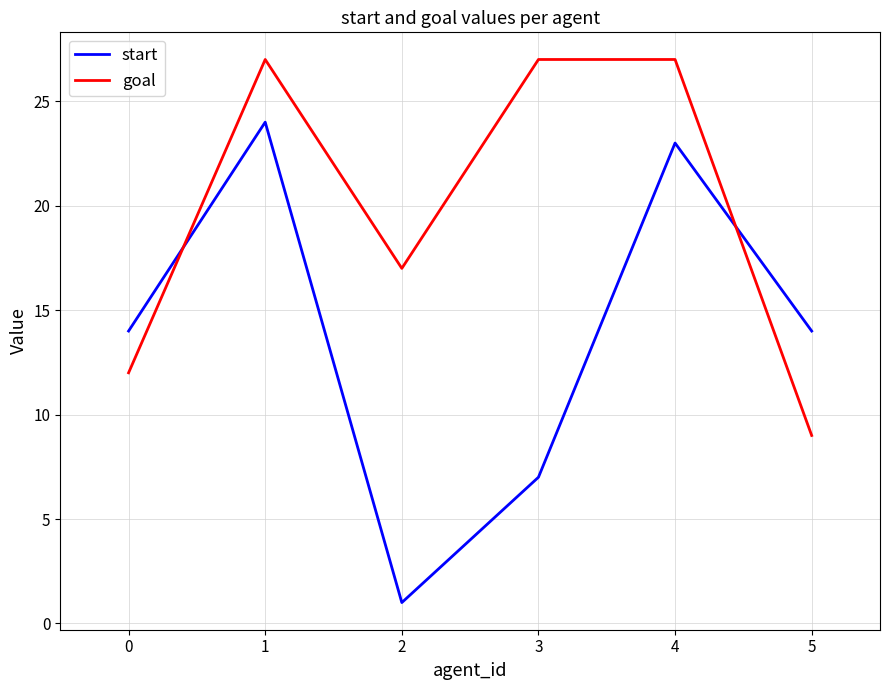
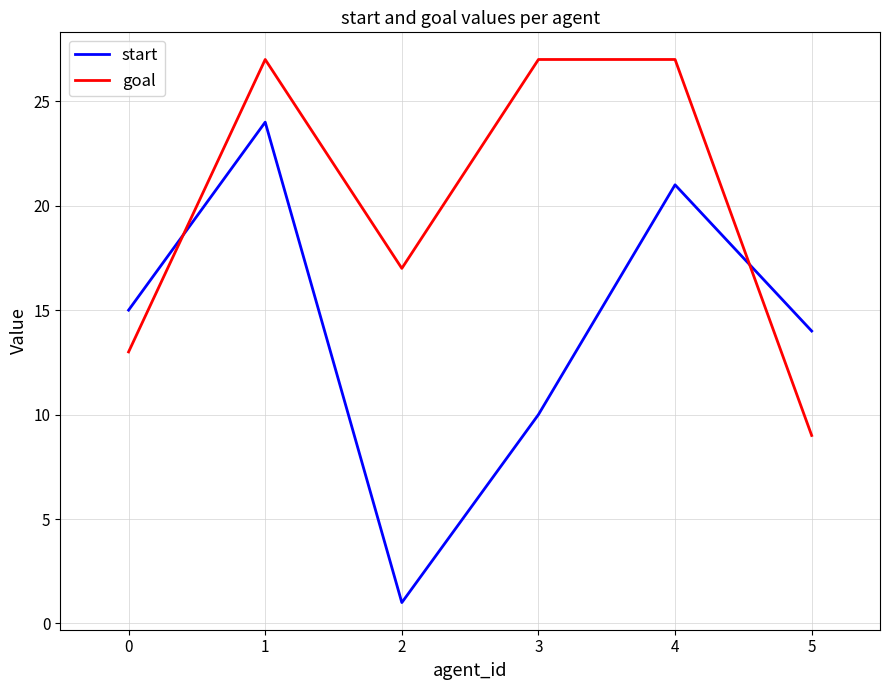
start, 0: 14 -> 15
goal, 0: 12 -> 13
start, 3: 7 -> 10
start, 4: 23 -> 21
